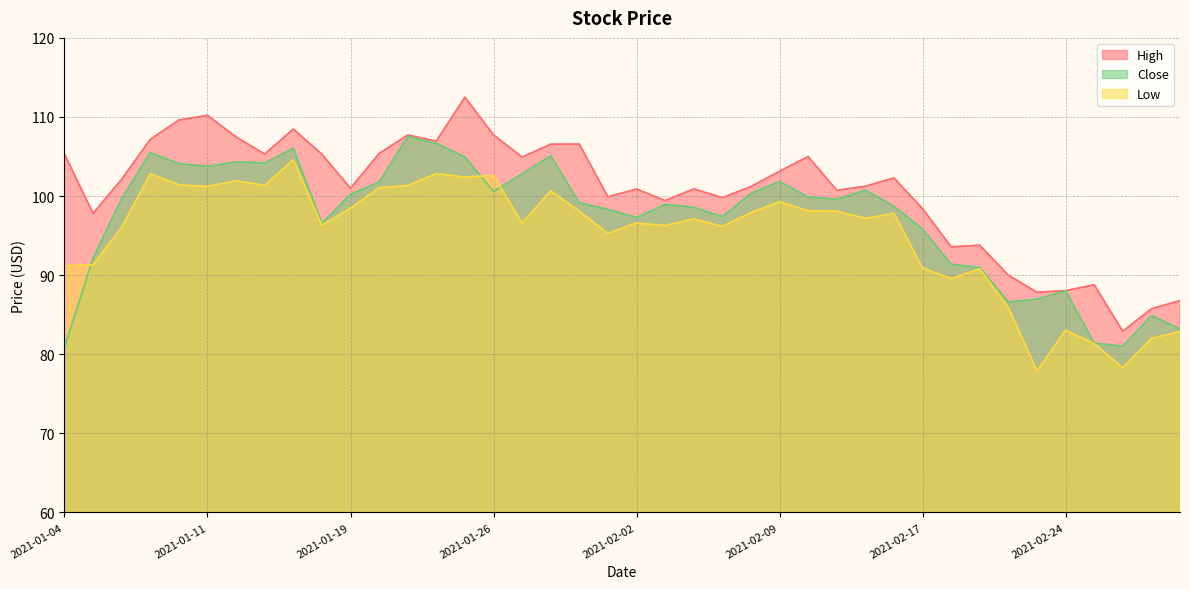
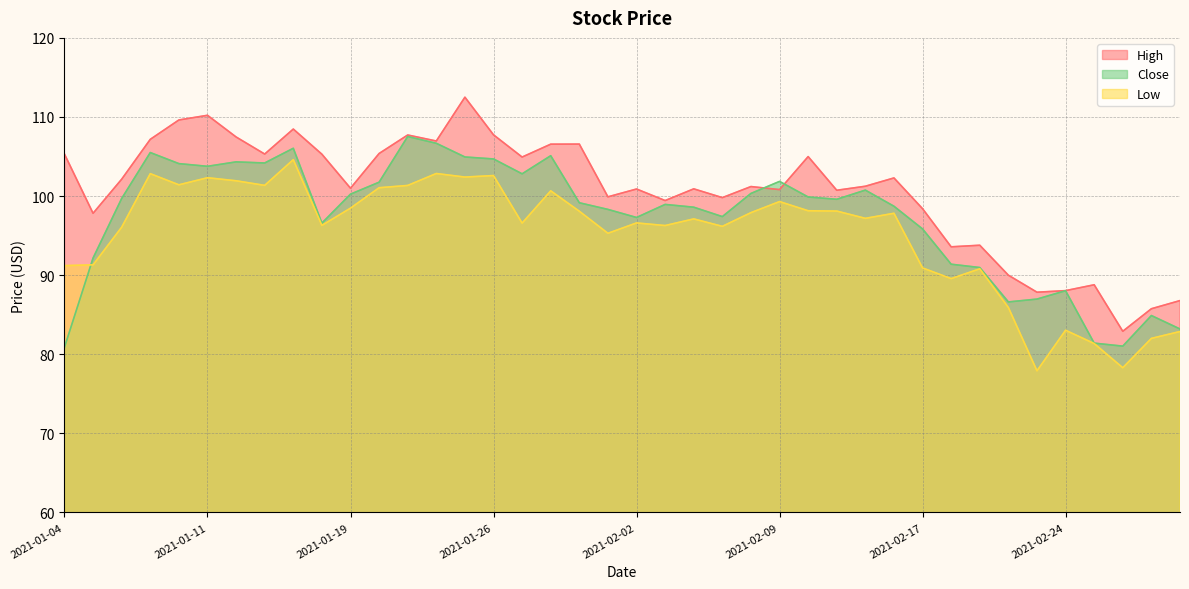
Low, 2021-01-11: 101 -> 102
Close, 2021-01-26: 101 -> 105
High, 2021-02-09: 103 -> 101
